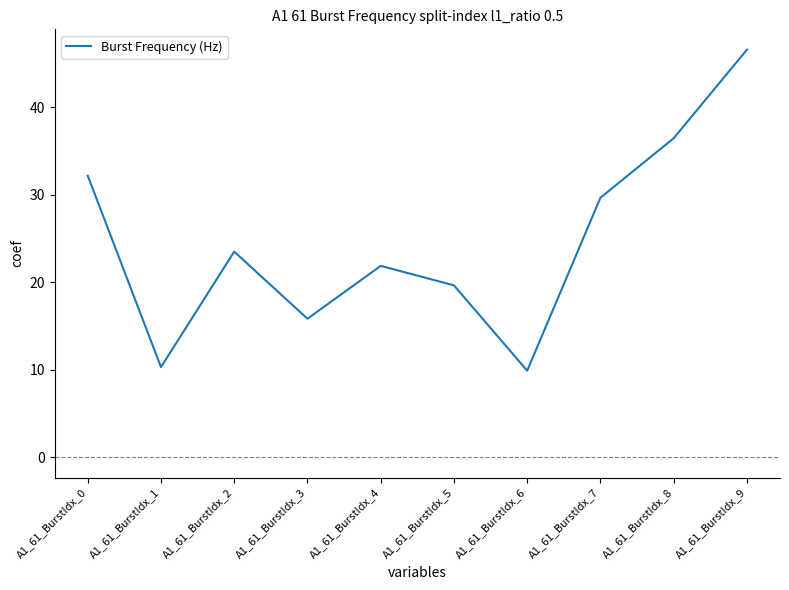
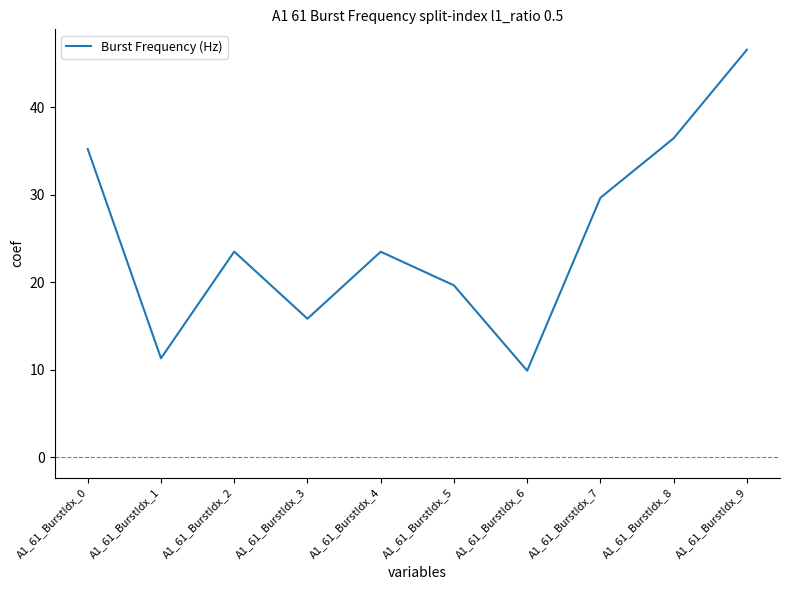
A1_61_BurstIdx_0: 32 -> 35
A1_61_BurstIdx_1: 10 -> 11
A1_61_BurstIdx_4: 22 -> 23
